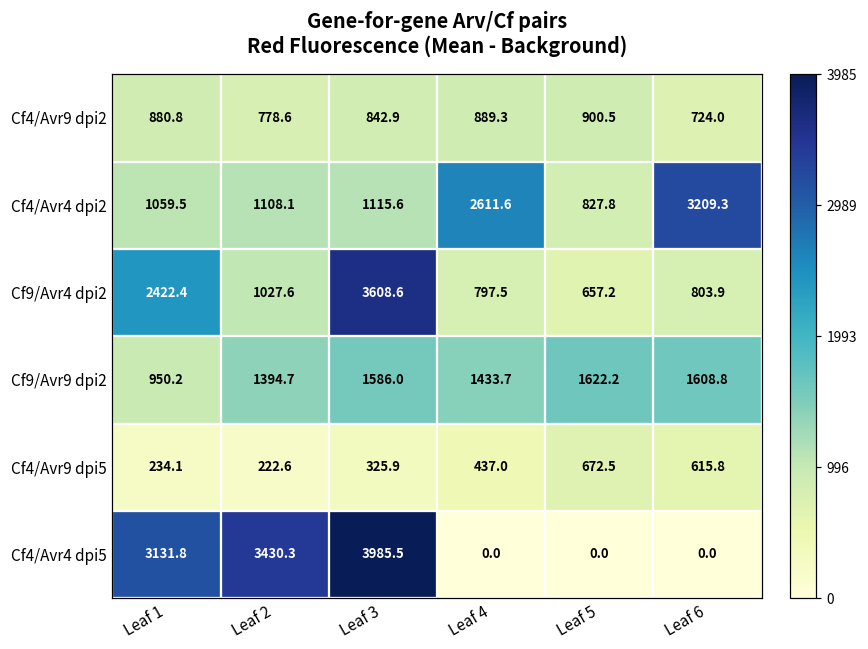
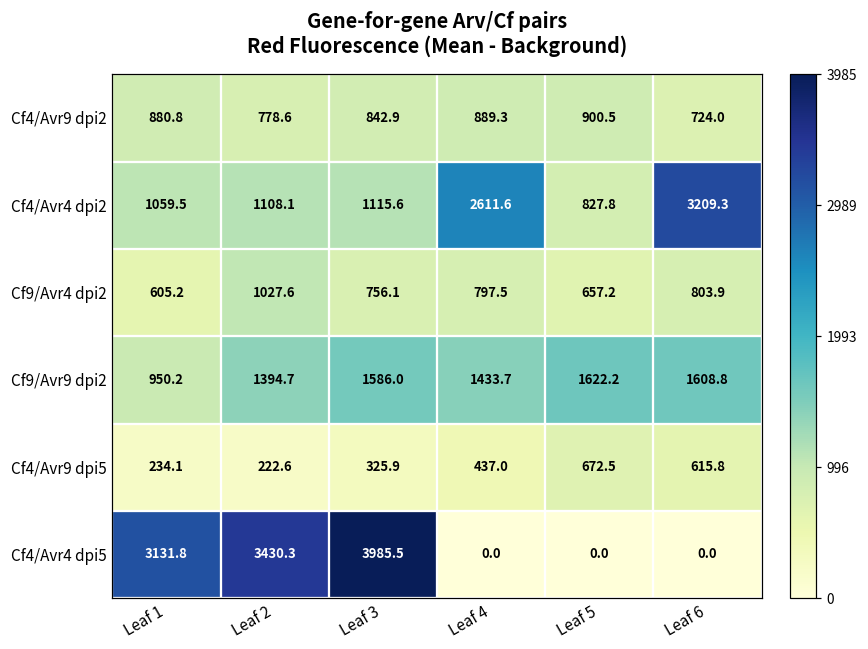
Cf9/Avr4 dpi2, Leaf 1: 2422.4 -> 605.2
Cf9/Avr4 dpi2, Leaf 3: 3608.6 -> 756.1
